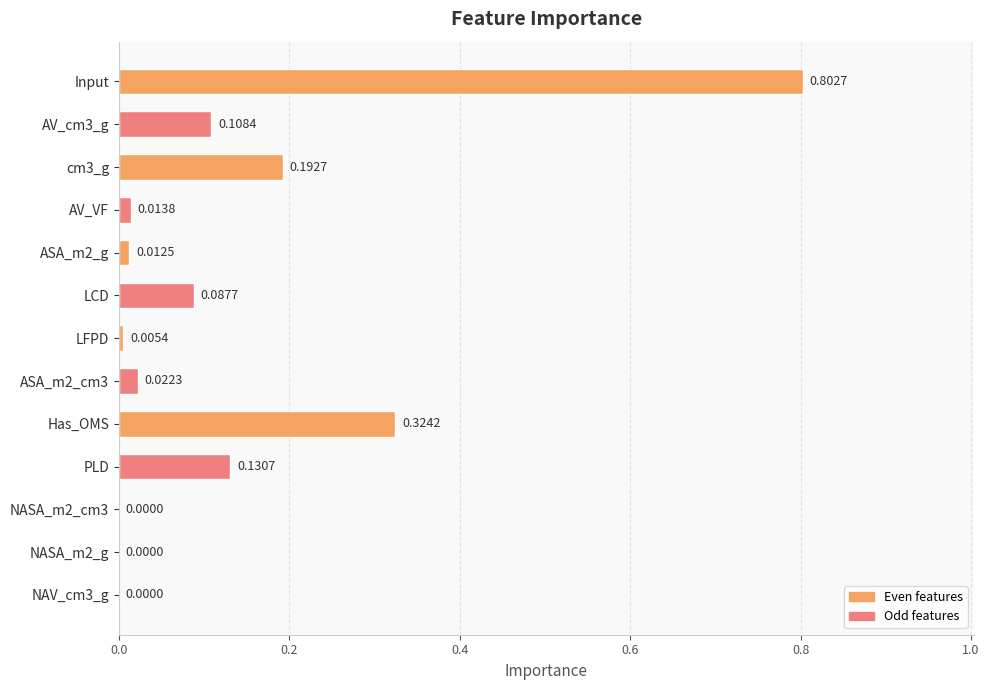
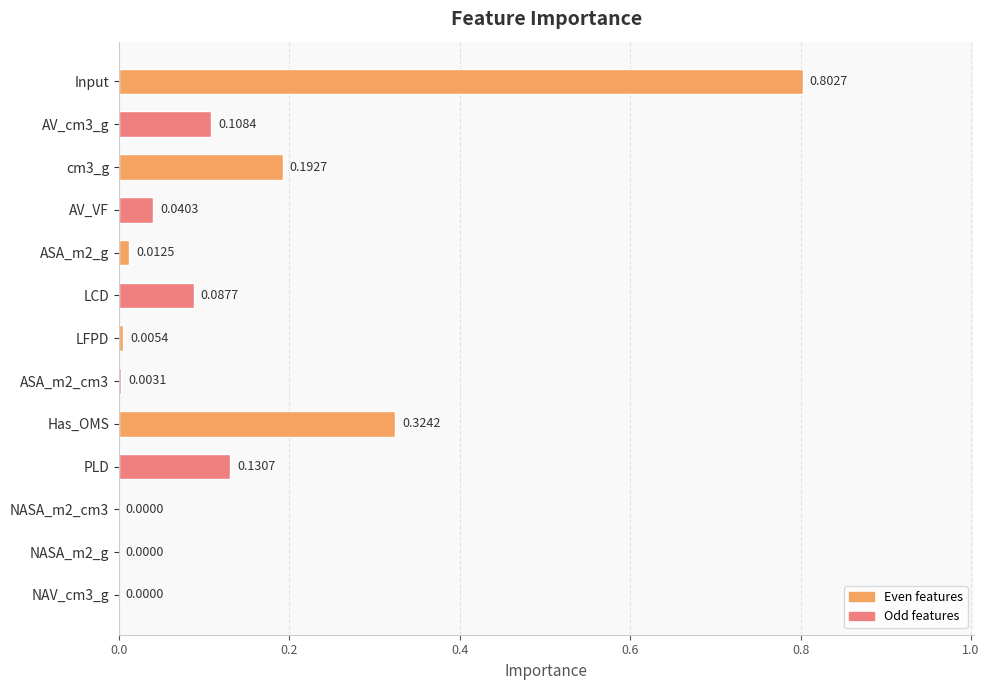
AV_VF: 0.0138 -> 0.0403
ASA_m2_cm3: 0.0223 -> 0.0031
